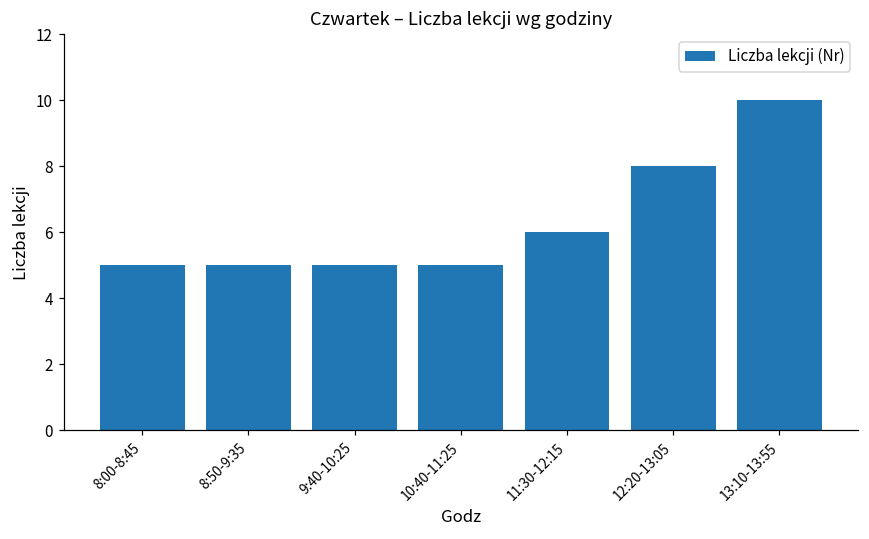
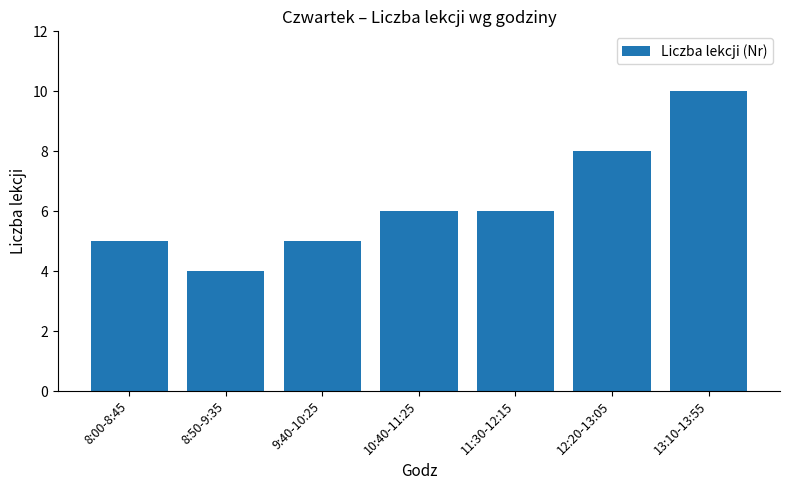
8:50-9:35: 5 -> 4
10:40-11:25: 5 -> 6
